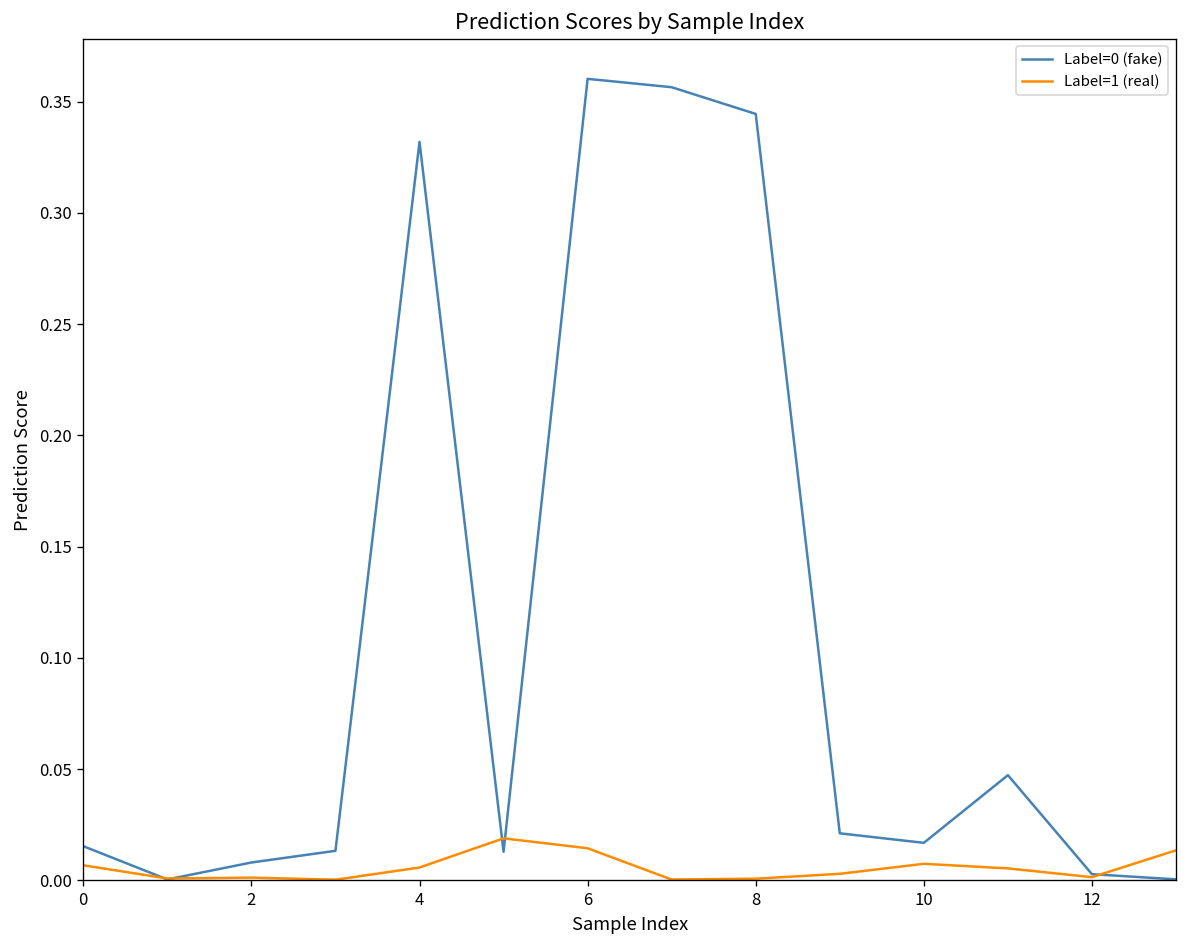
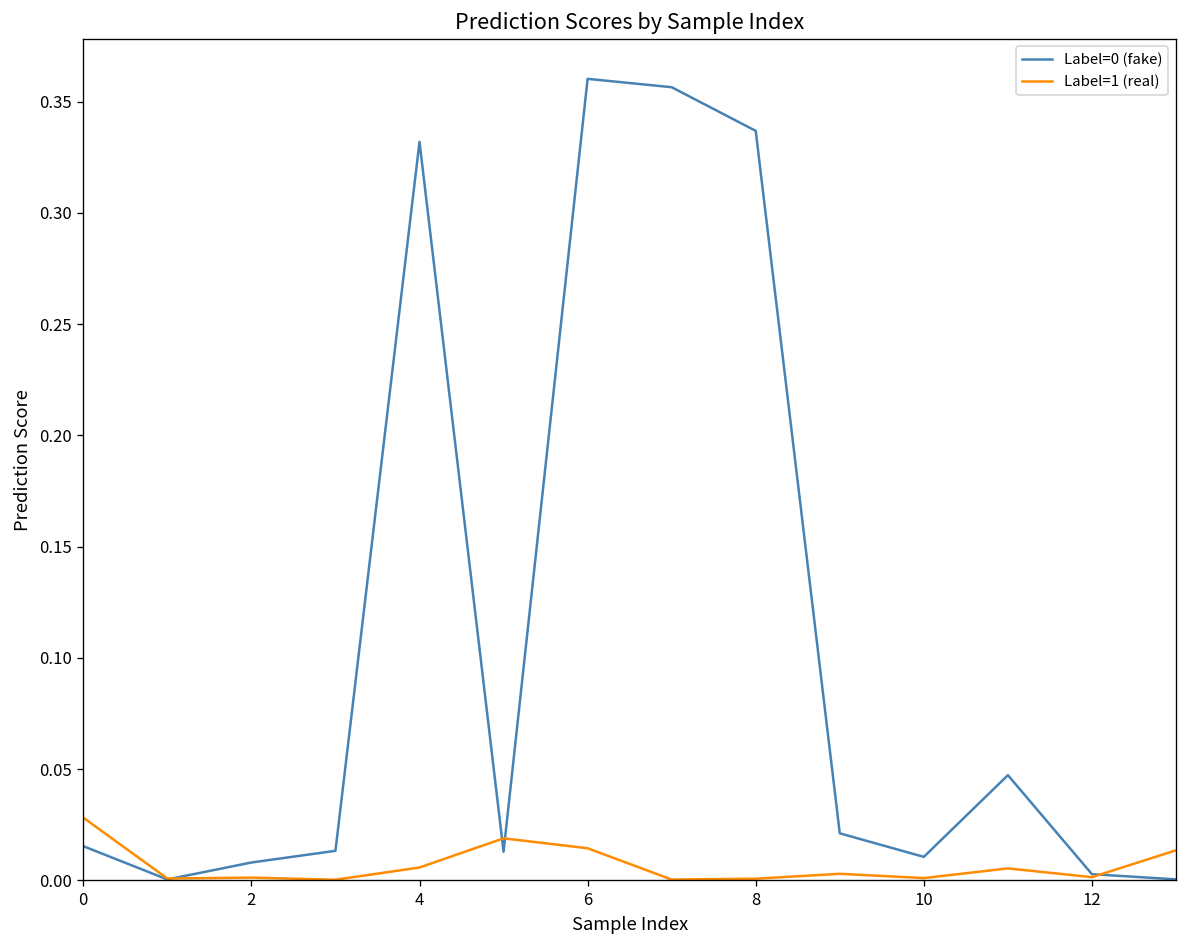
Label=1 (real), 0: 0.007 -> 0.028
Label=0 (fake), 8: 0.344 -> 0.337
Label=0 (fake), 10: 0.017 -> 0.011
Label=1 (real), 10: 0.007 -> 0.001
